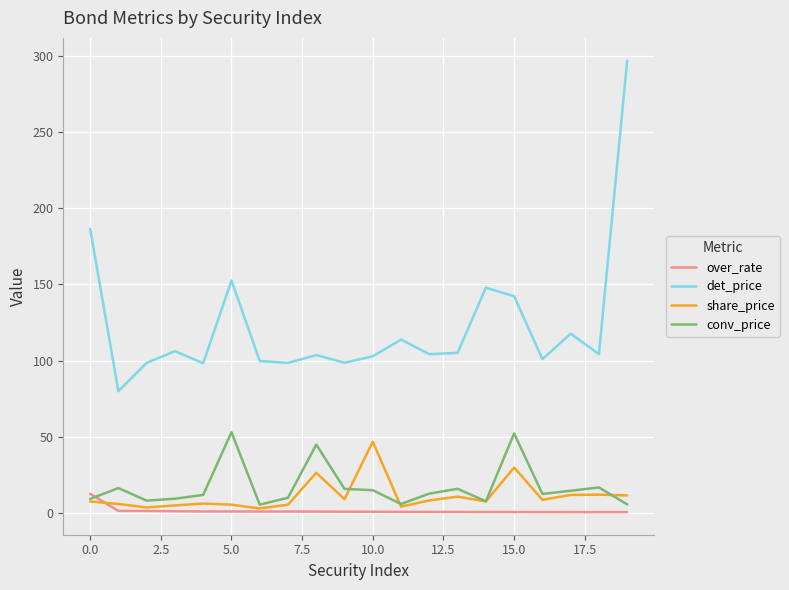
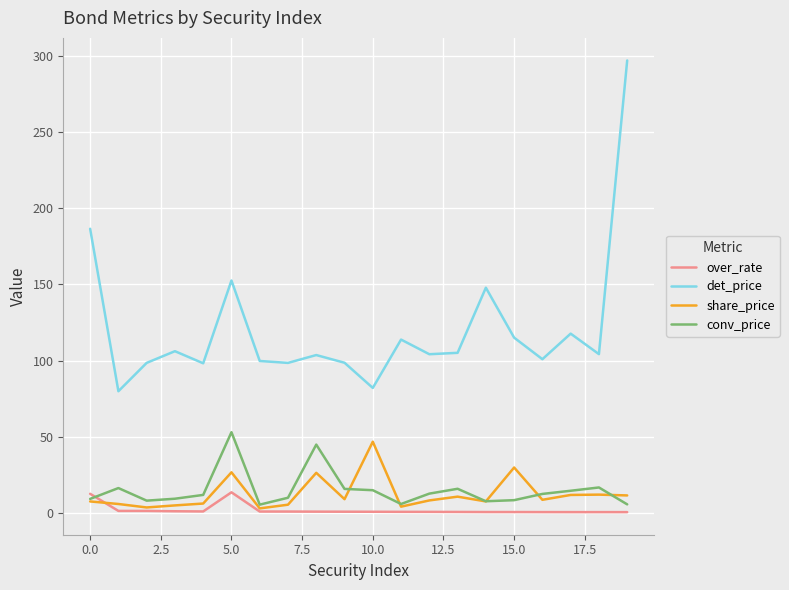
over_rate, 5.0: 1 -> 13
share_price, 5.0: 5 -> 27
det_price, 10.0: 103 -> 82
det_price, 15.0: 142 -> 115
conv_price, 15.0: 52 -> 8
